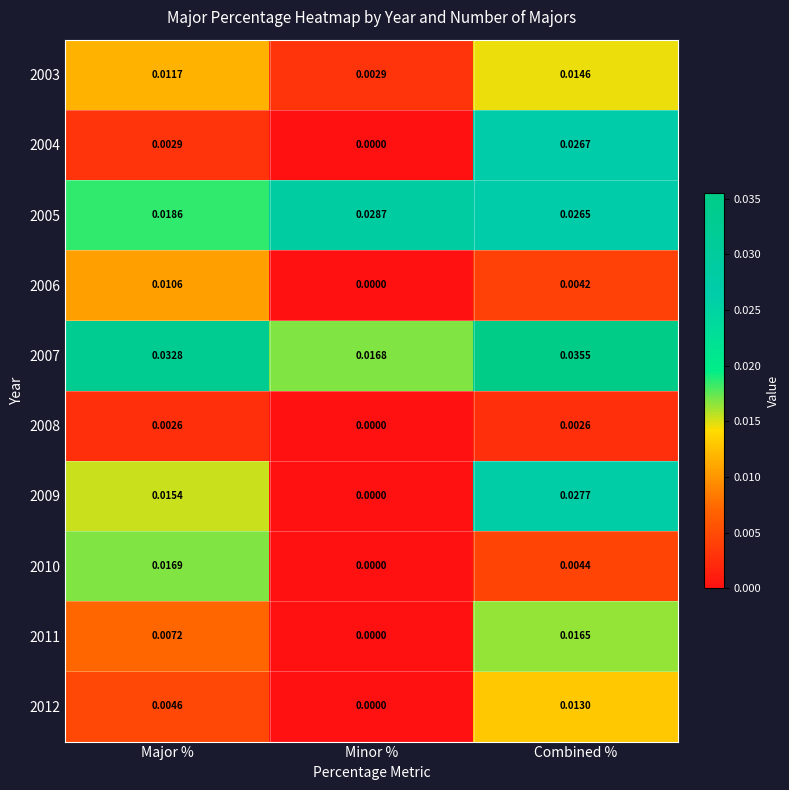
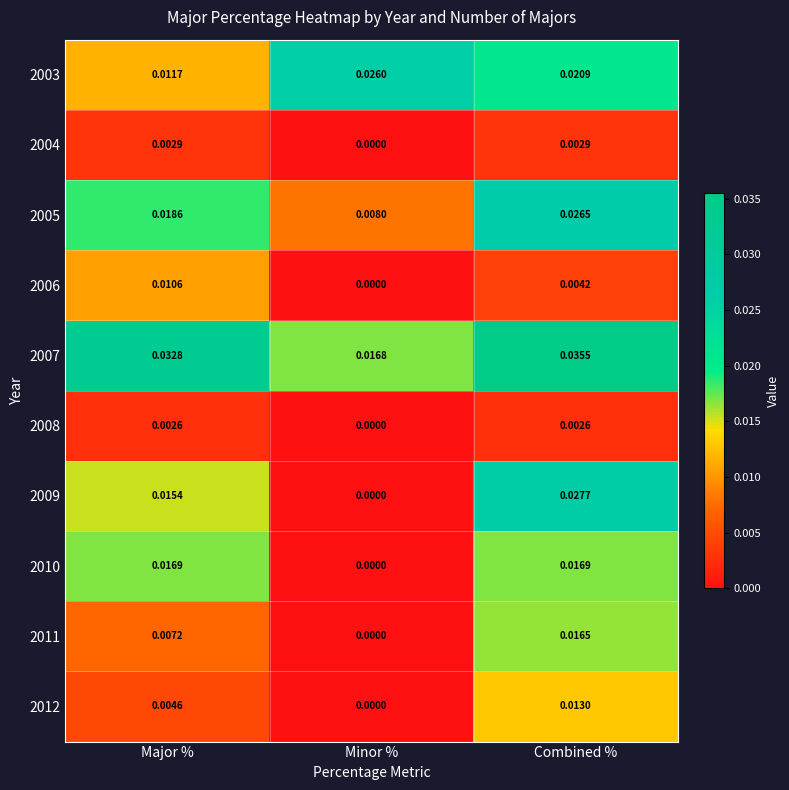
2003, Minor %: 0.0029 -> 0.0260
2003, Combined %: 0.0146 -> 0.0209
2004, Combined %: 0.0267 -> 0.0029
2005, Minor %: 0.0287 -> 0.0080
2010, Combined %: 0.0044 -> 0.0169
